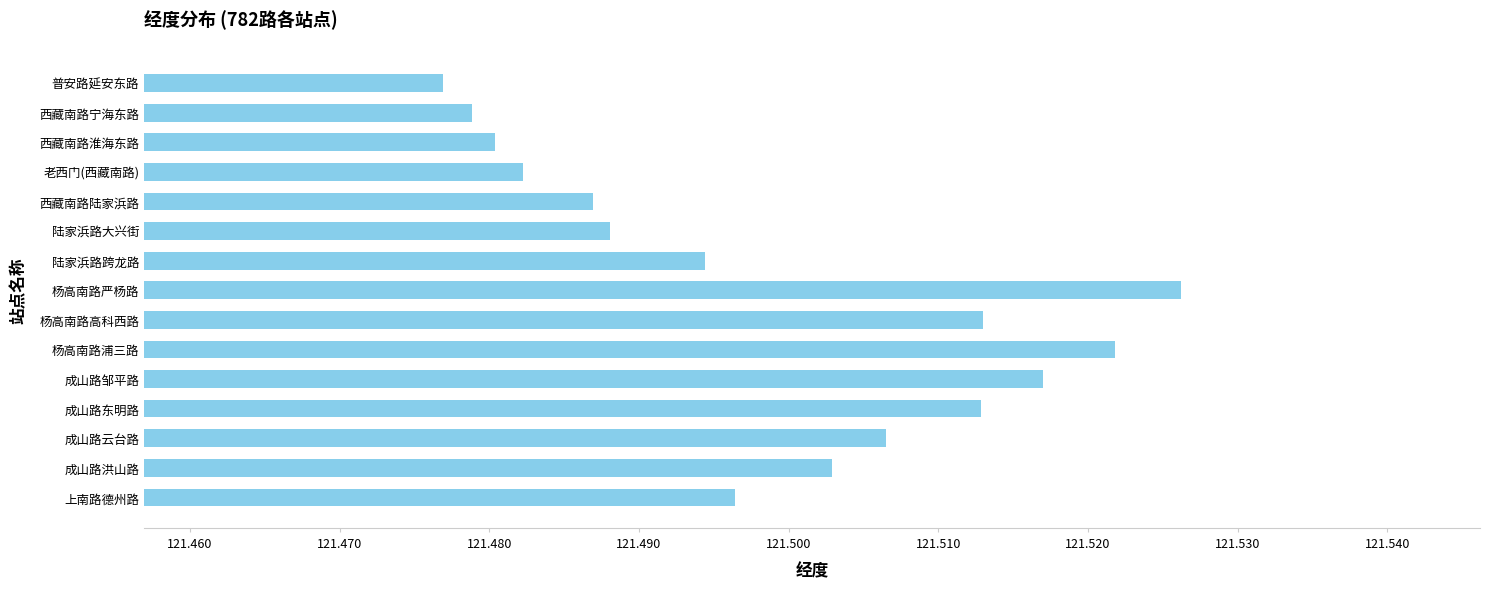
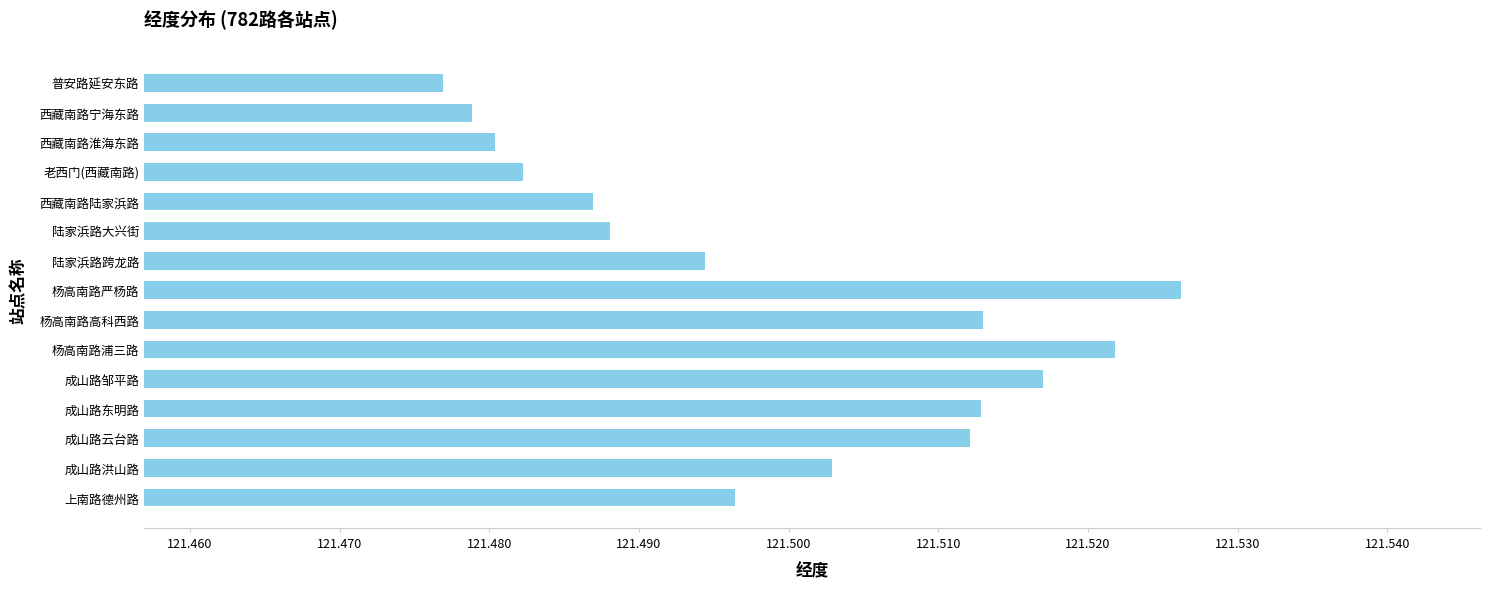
成山路云台路: 121.5065 -> 121.5121
